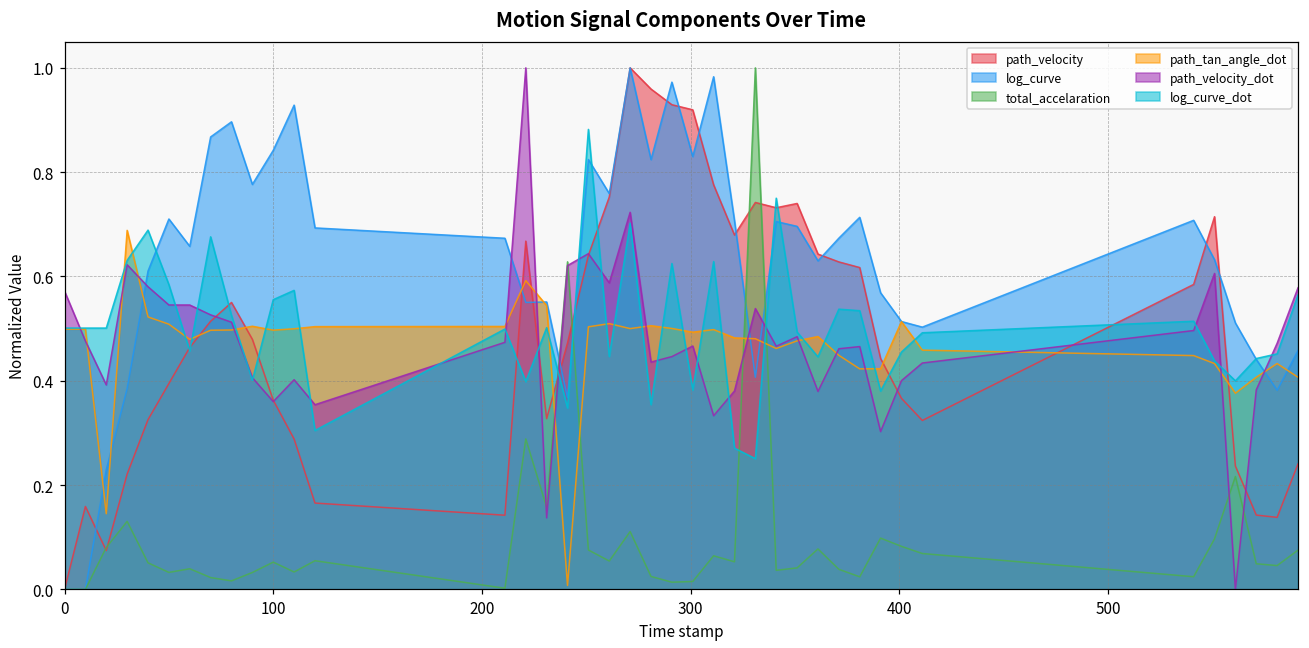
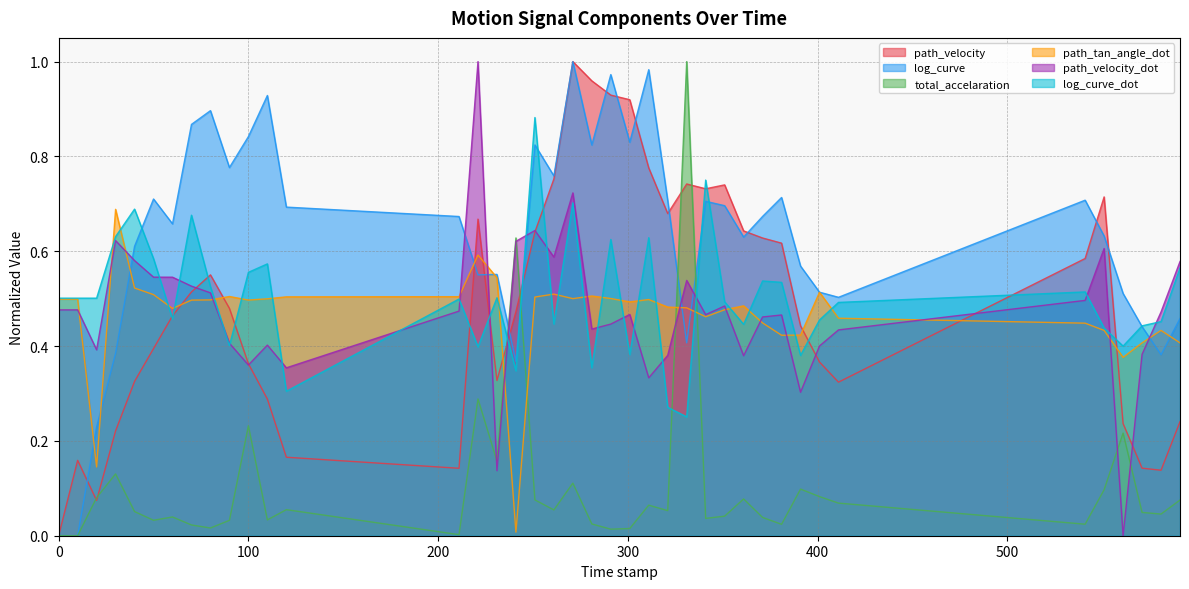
path_velocity_dot, 0: 0.57 -> 0.48
total_accelaration, 100: 0.05 -> 0.23
